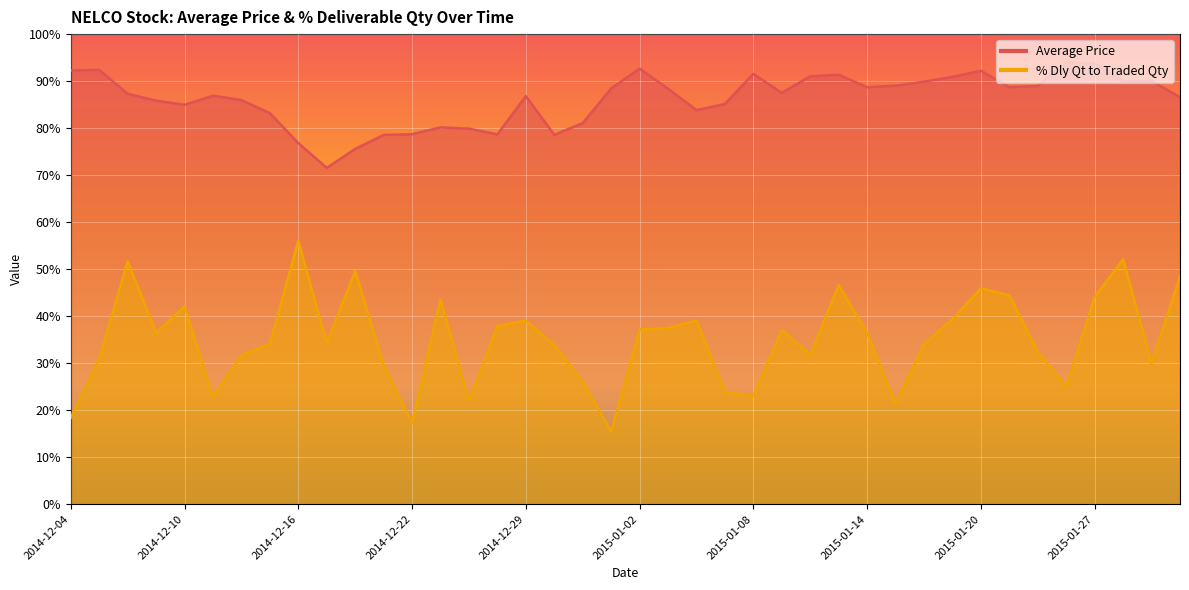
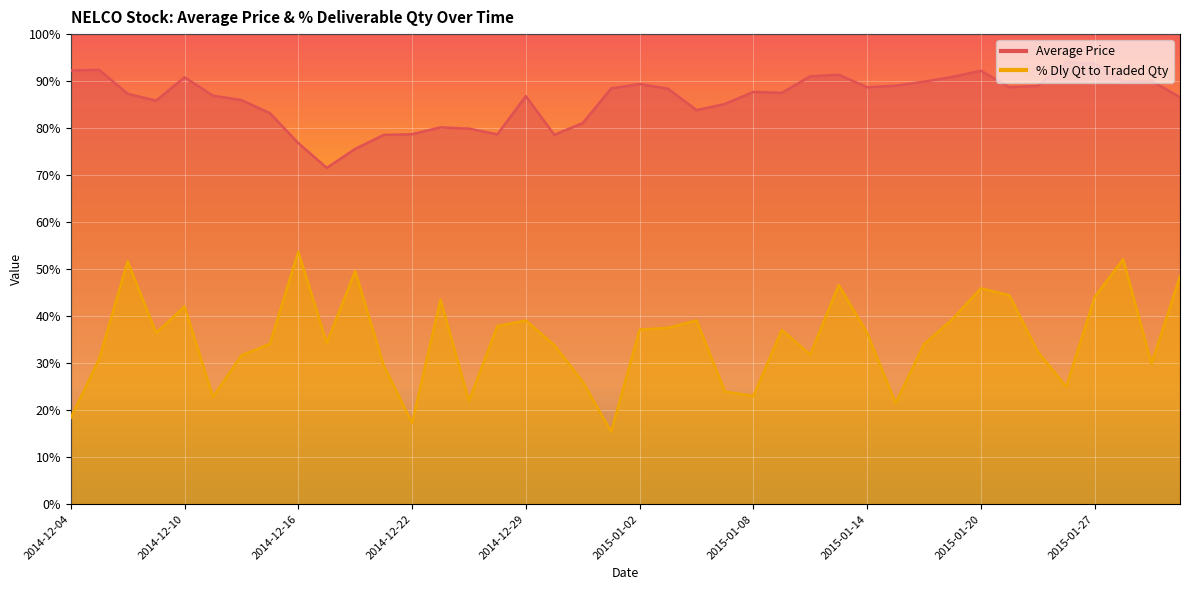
Average Price, 2014-12-10: 85% -> 91%
% Dly Qt to Traded Qty, 2014-12-16: 56% -> 54%
Average Price, 2015-01-02: 93% -> 89%
Average Price, 2015-01-08: 92% -> 88%
